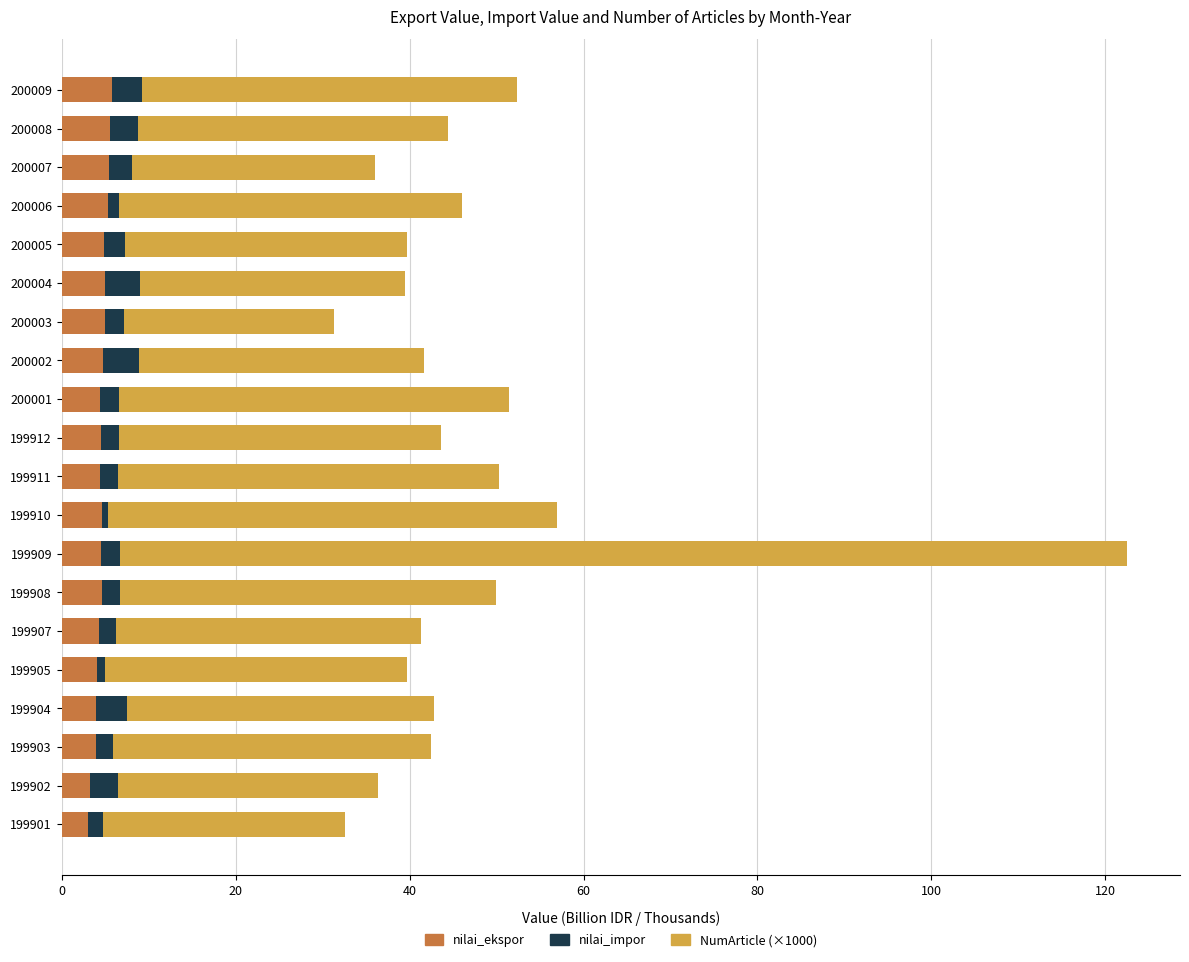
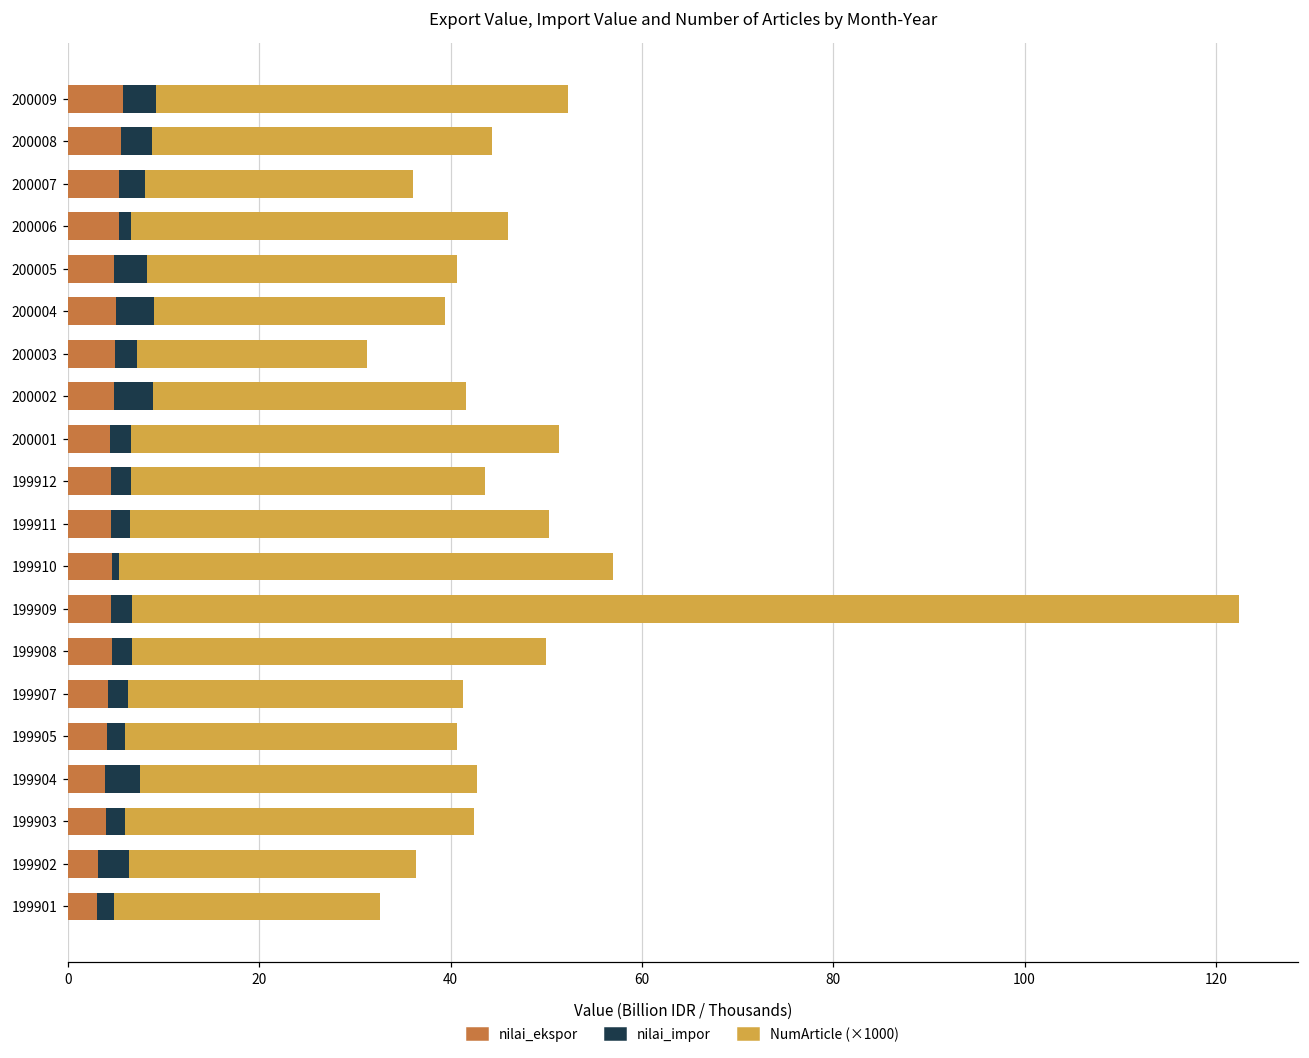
nilai_impor, 200005: 2 -> 3
nilai_impor, 199905: 1 -> 2
